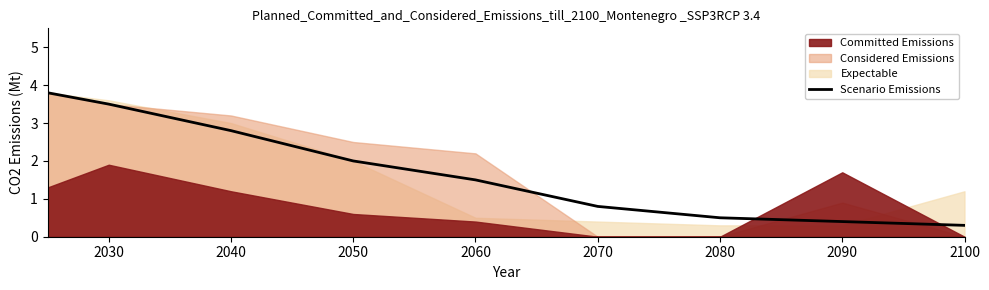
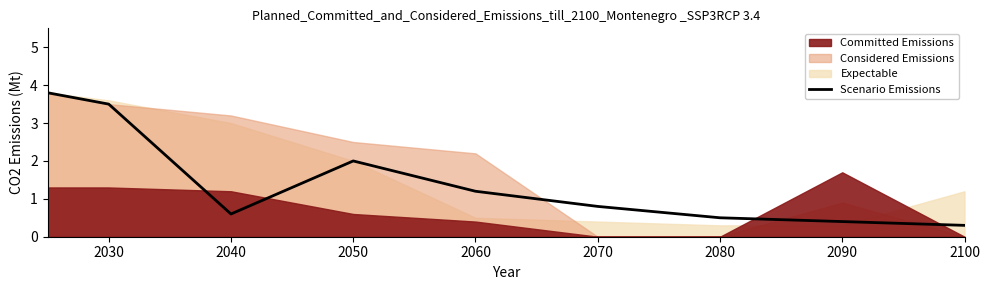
Committed Emissions, 2030: 1.9 -> 1.3
Scenario Emissions, 2040: 2.8 -> 0.6
Scenario Emissions, 2060: 1.5 -> 1.2
